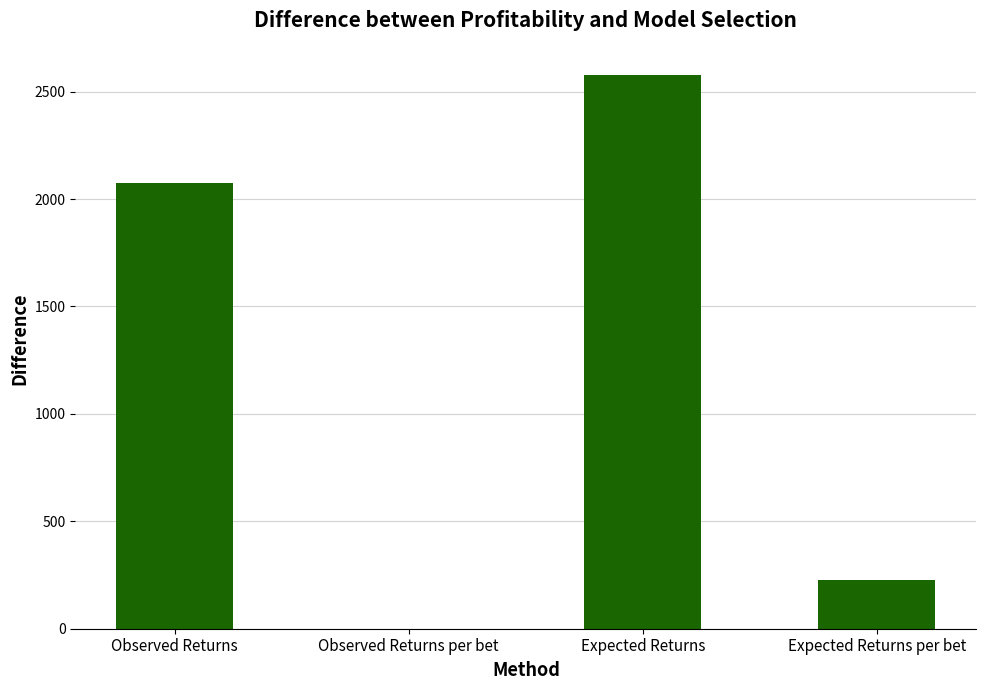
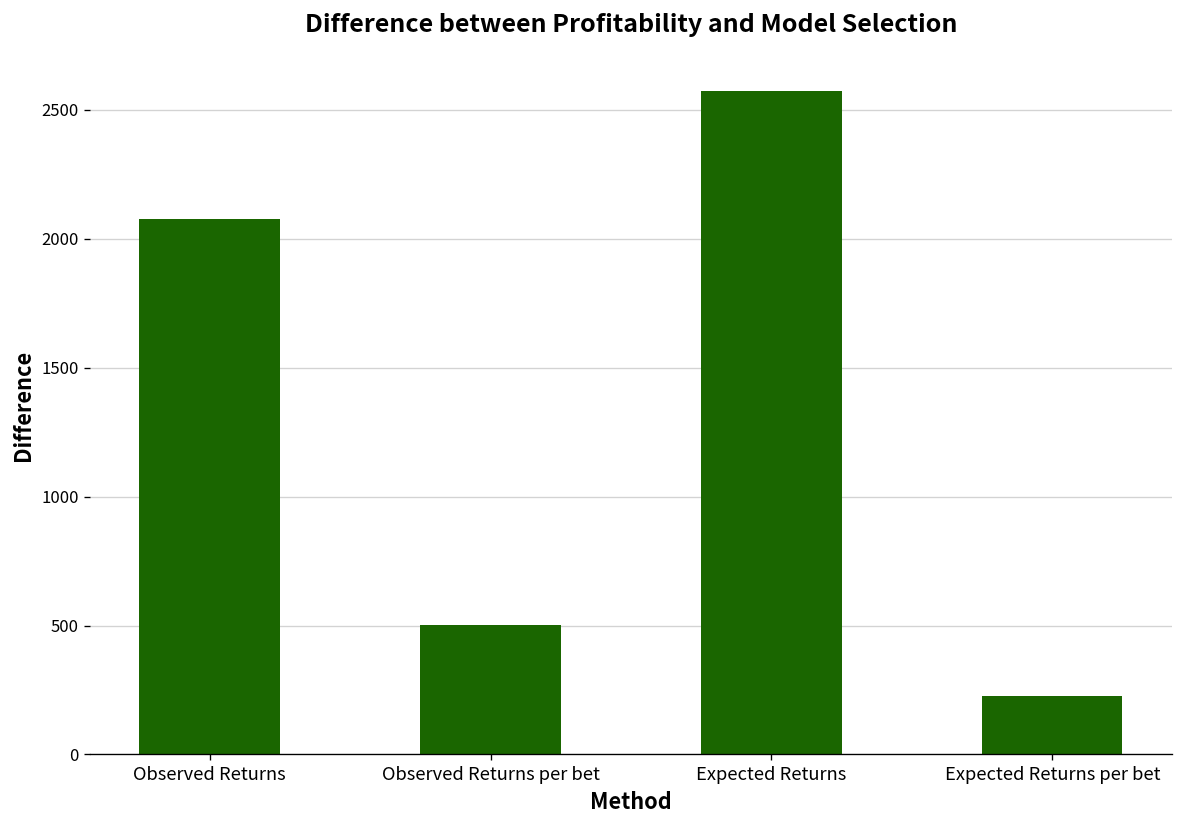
Observed Returns per bet: 0 -> 500
